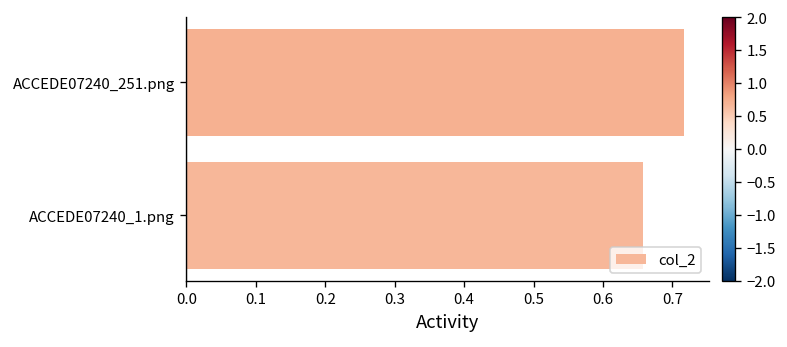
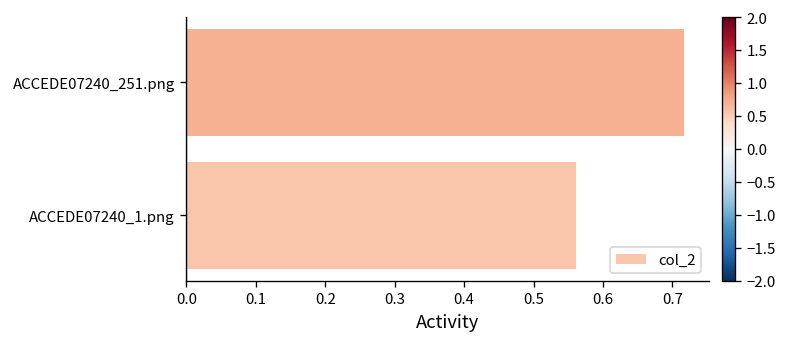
ACCEDE07240_1.png: 0.66 -> 0.56
